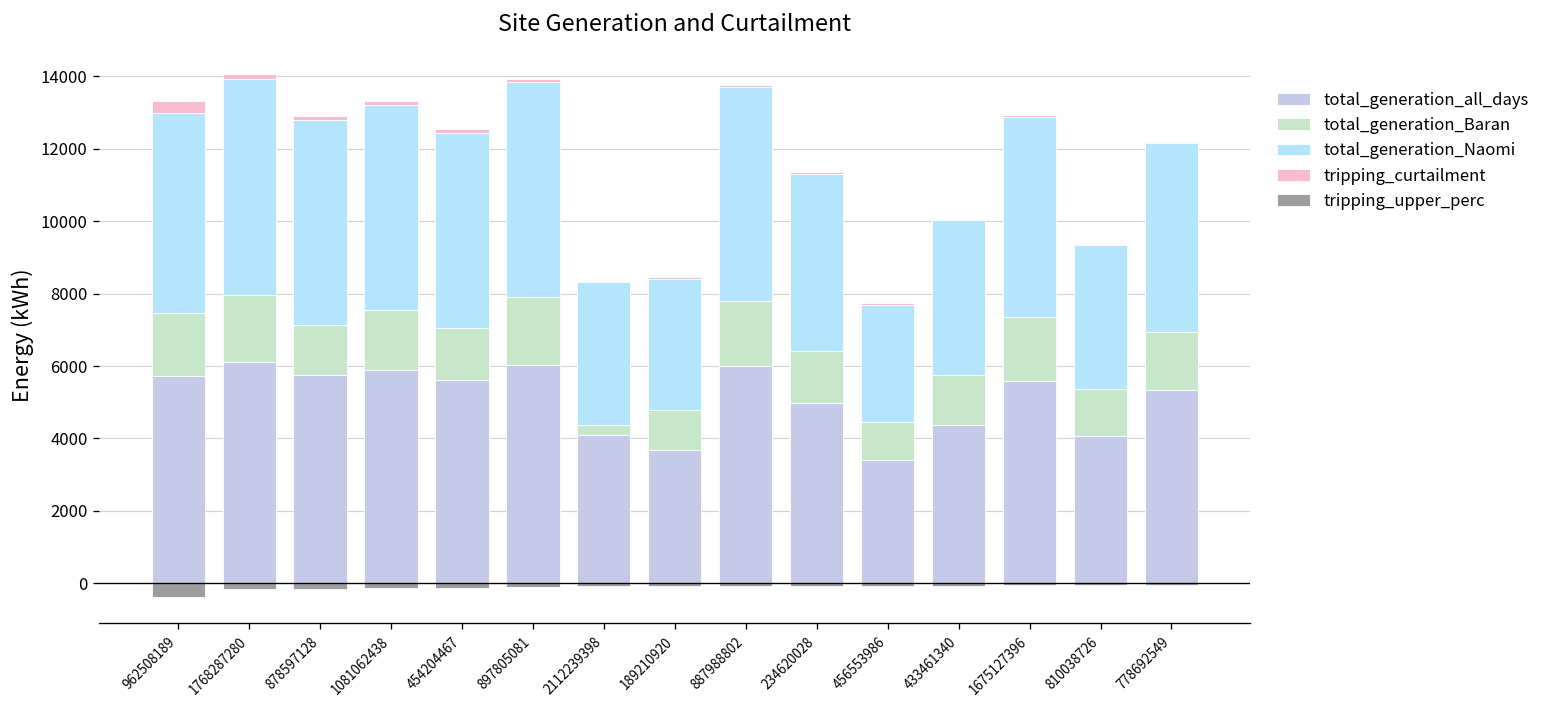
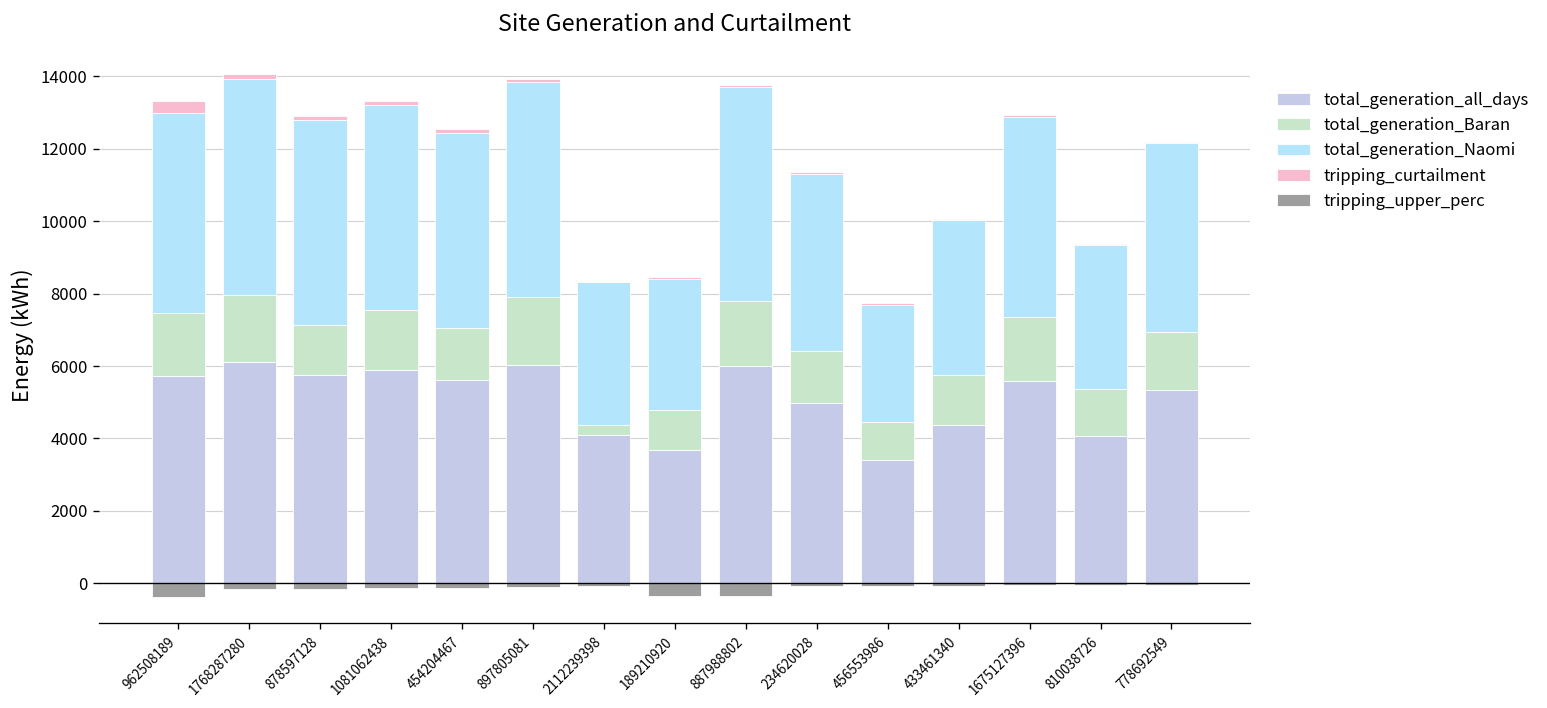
tripping_upper_perc, 189210920: -100 -> -400
tripping_upper_perc, 887988802: -100 -> -300
